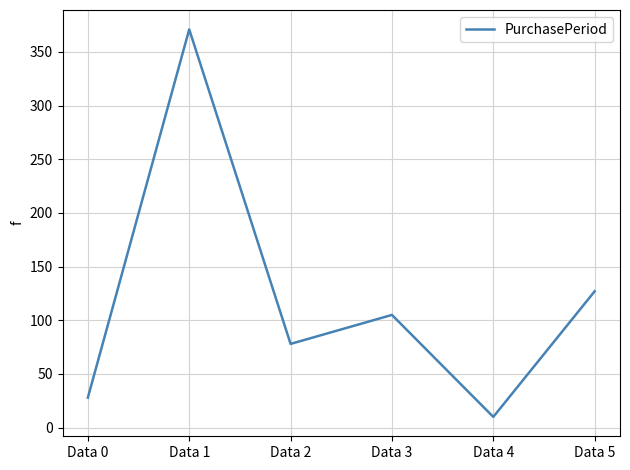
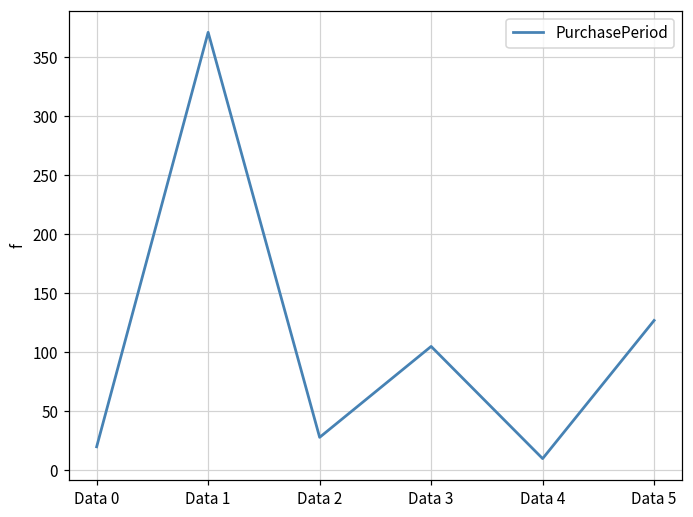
Data 0: 28 -> 20
Data 2: 78 -> 28
